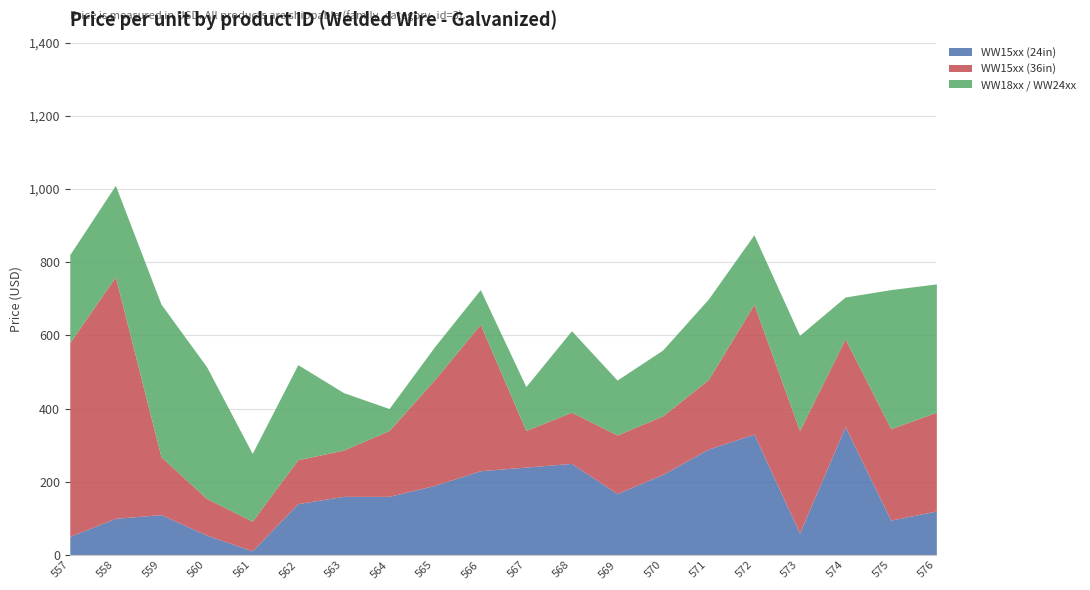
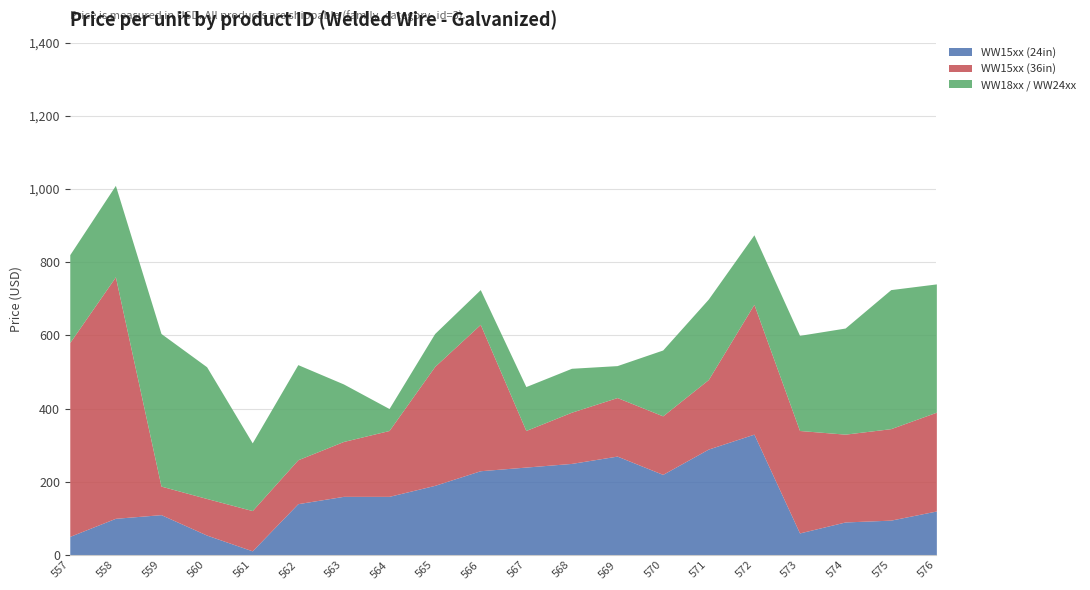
WW15xx (36in), 559: 160 -> 80
WW15xx (36in), 561: 80 -> 110
WW15xx (36in), 563: 130 -> 150
WW15xx (36in), 565: 290 -> 330
WW18xx / WW24xx, 568: 220 -> 120
WW15xx (24in), 569: 170 -> 270
WW18xx / WW24xx, 569: 150 -> 90
WW15xx (24in), 574: 350 -> 90
WW18xx / WW24xx, 574: 110 -> 290
